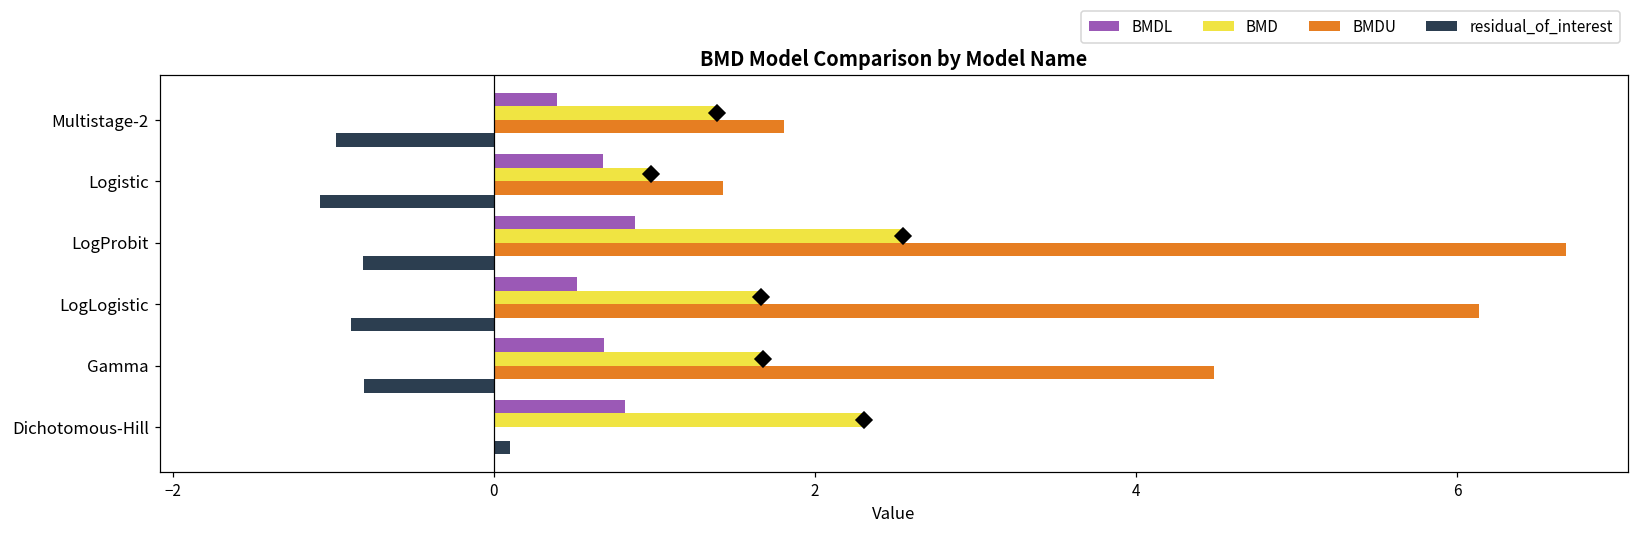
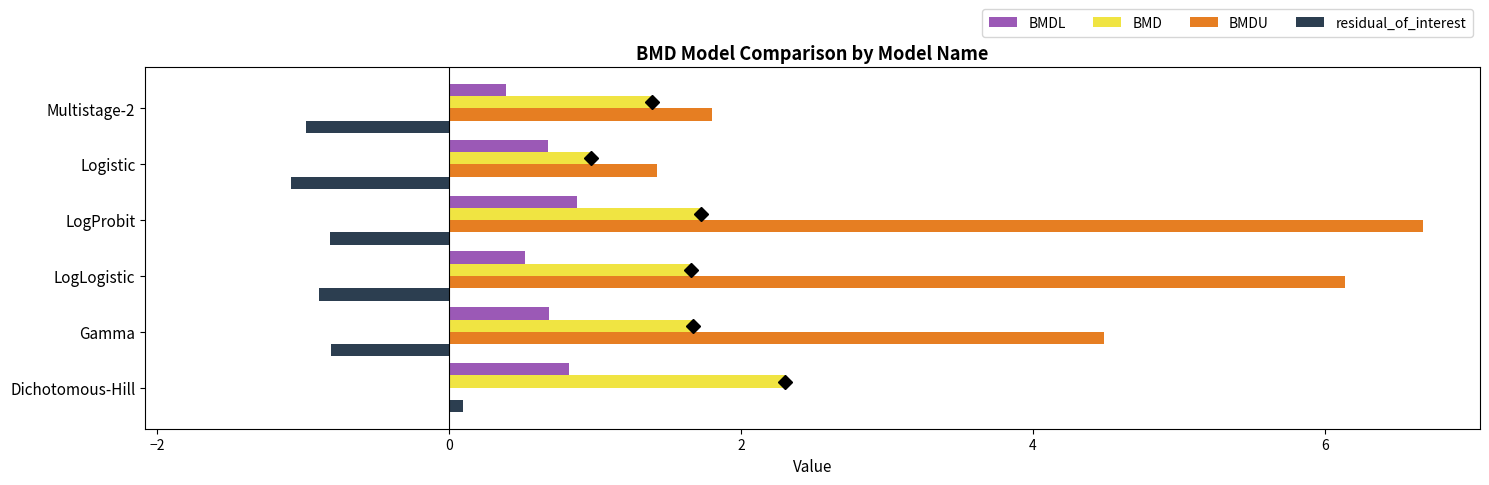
BMD, LogProbit: 2.55 -> 1.73
